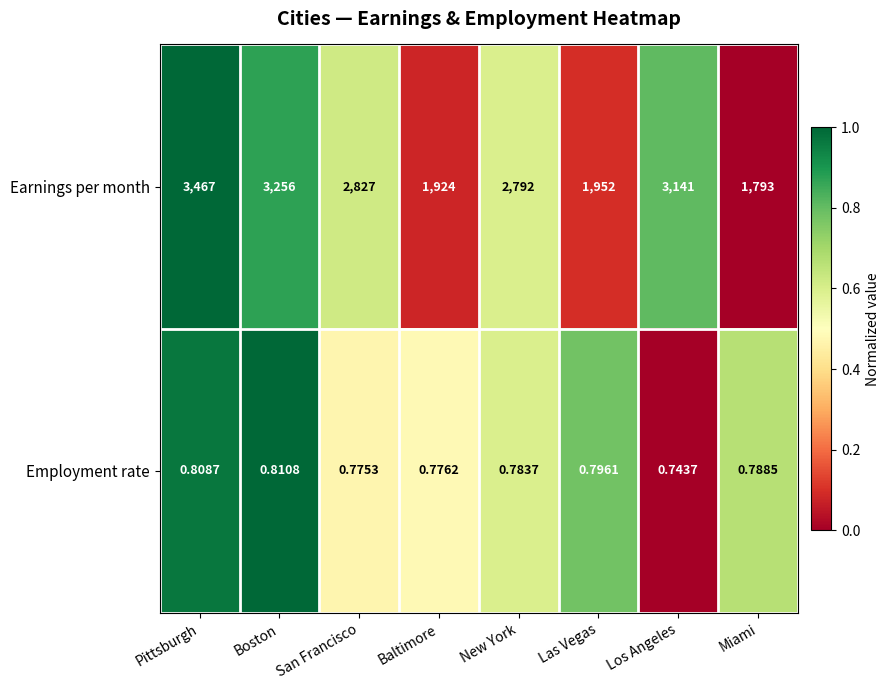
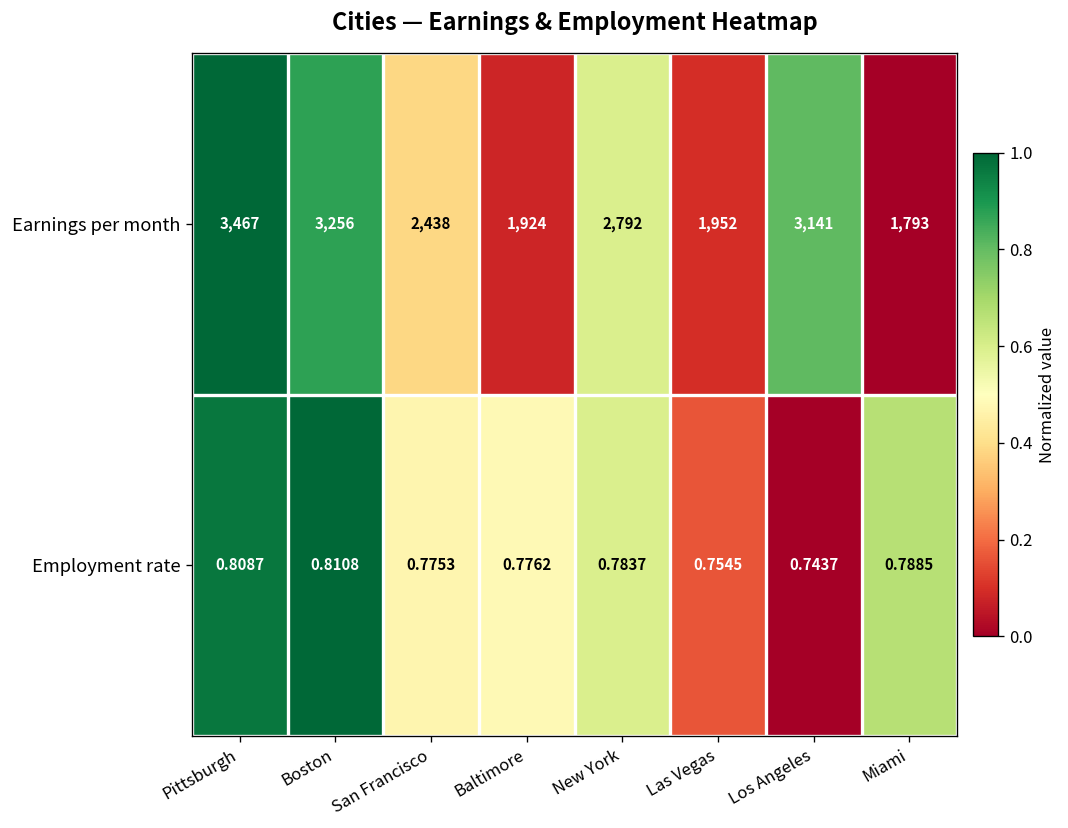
Earnings per month, San Francisco: 2,827 -> 2,438
Employment rate, Las Vegas: 0.7961 -> 0.7545
